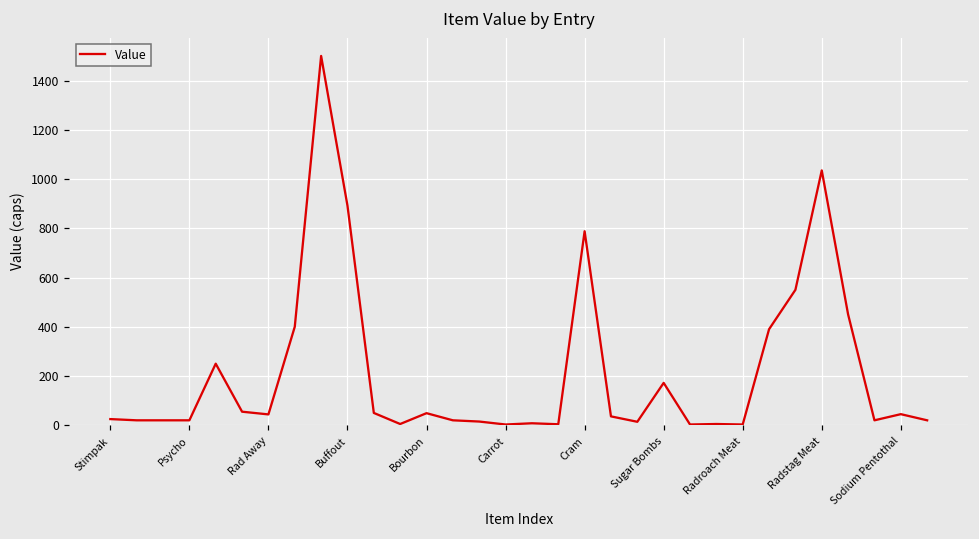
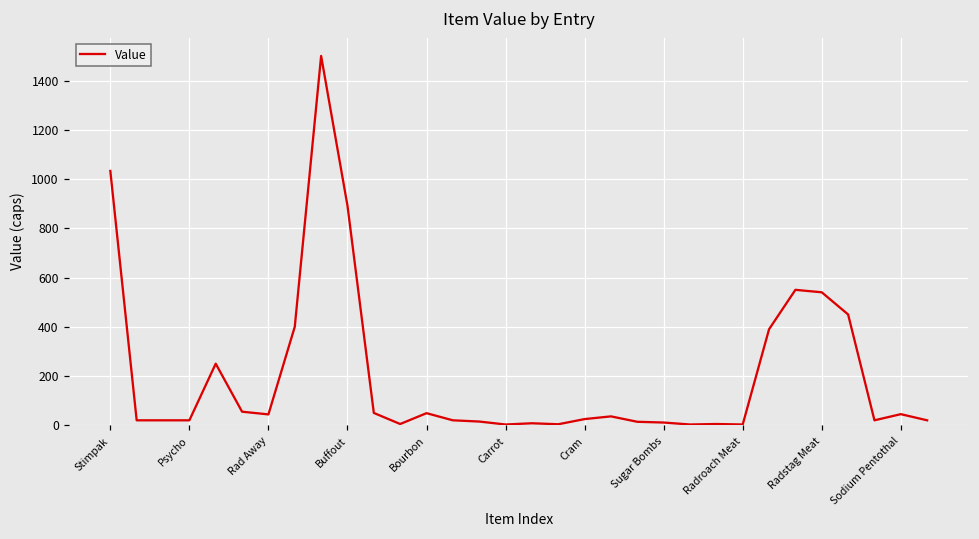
Stimpak: 30 -> 1030
Cram: 790 -> 30
Sugar Bombs: 170 -> 10
Radstag Meat: 1040 -> 540
